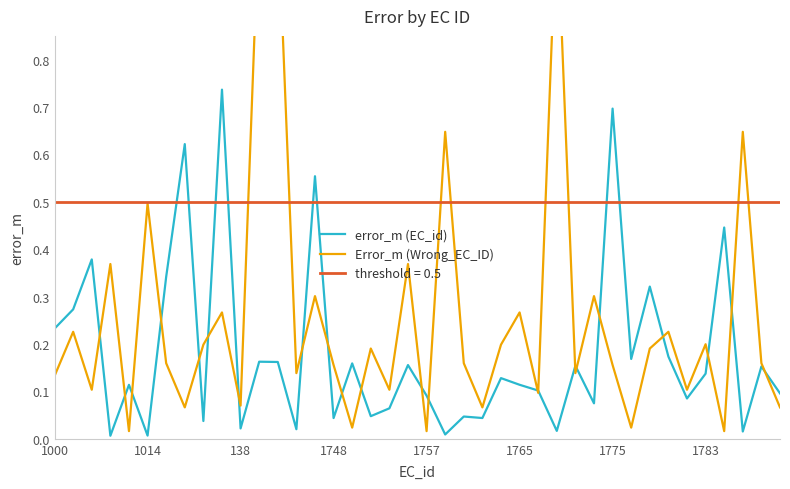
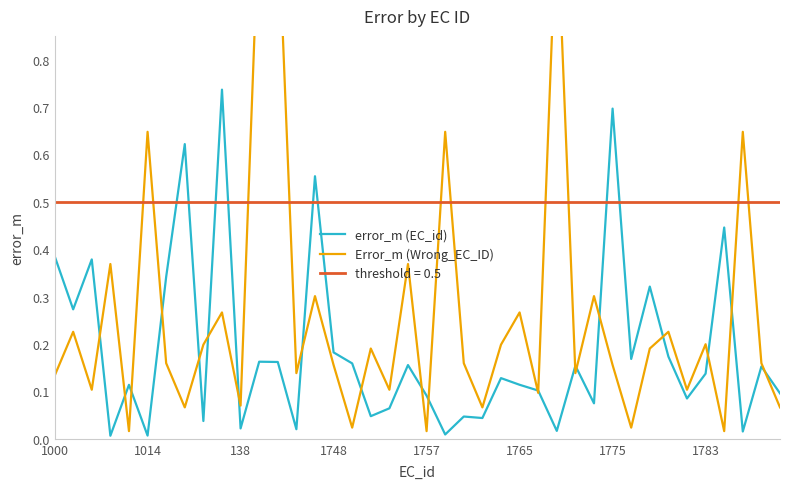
error_m (EC_id), 1000: 0.23 -> 0.39
Error_m (Wrong_EC_ID), 1014: 0.50 -> 0.65
error_m (EC_id), 1748: 0.04 -> 0.18
